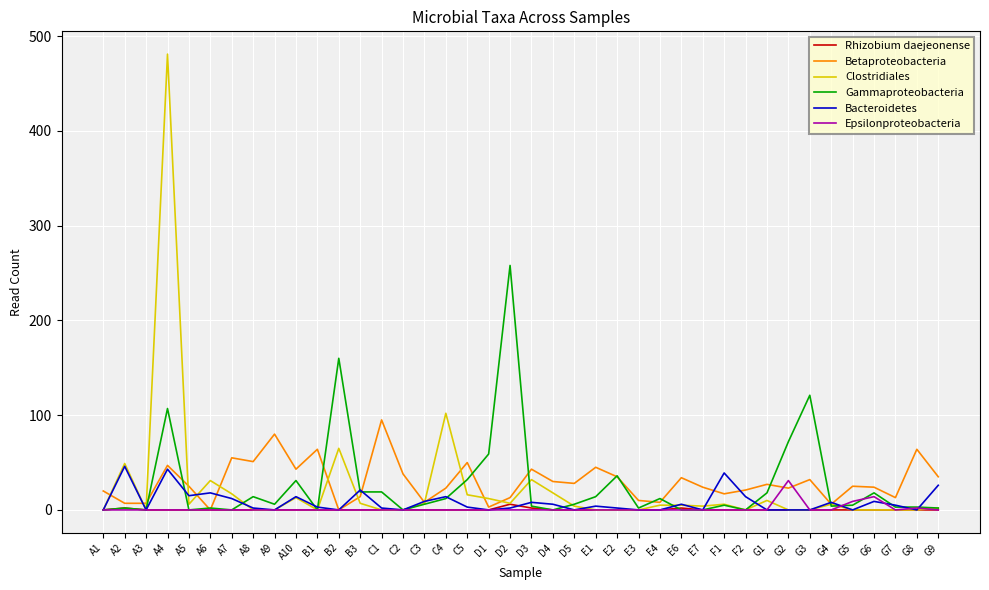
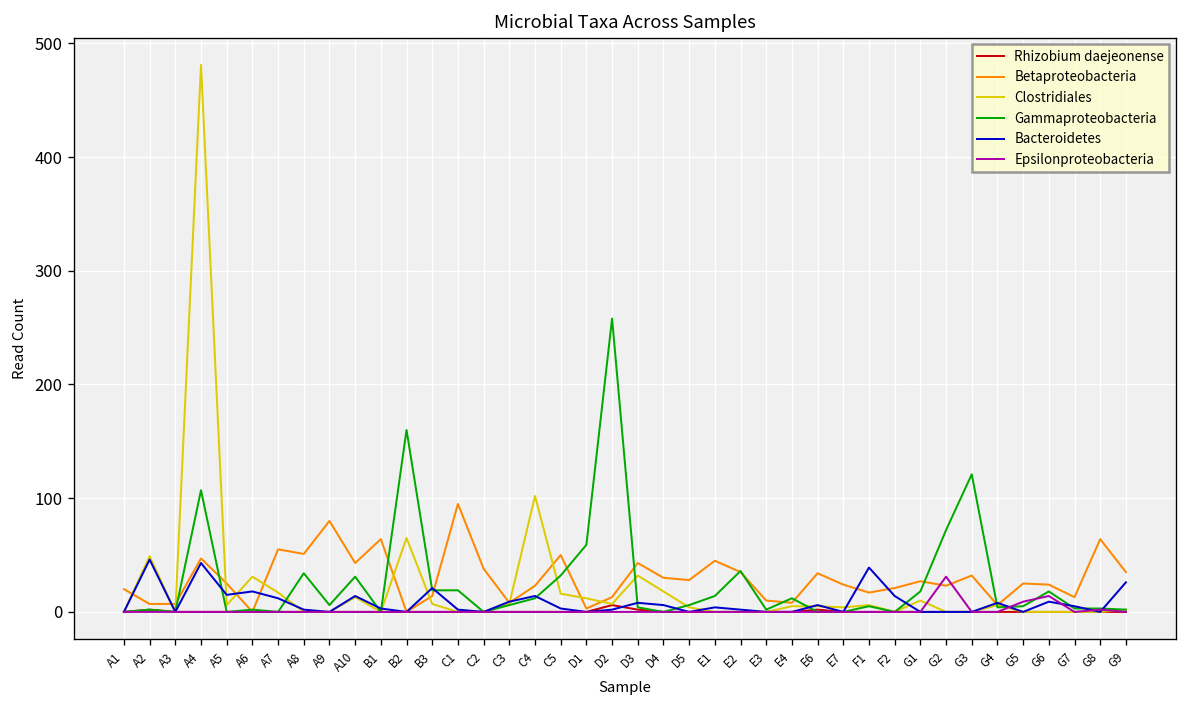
Gammaproteobacteria, A8: 10 -> 30
